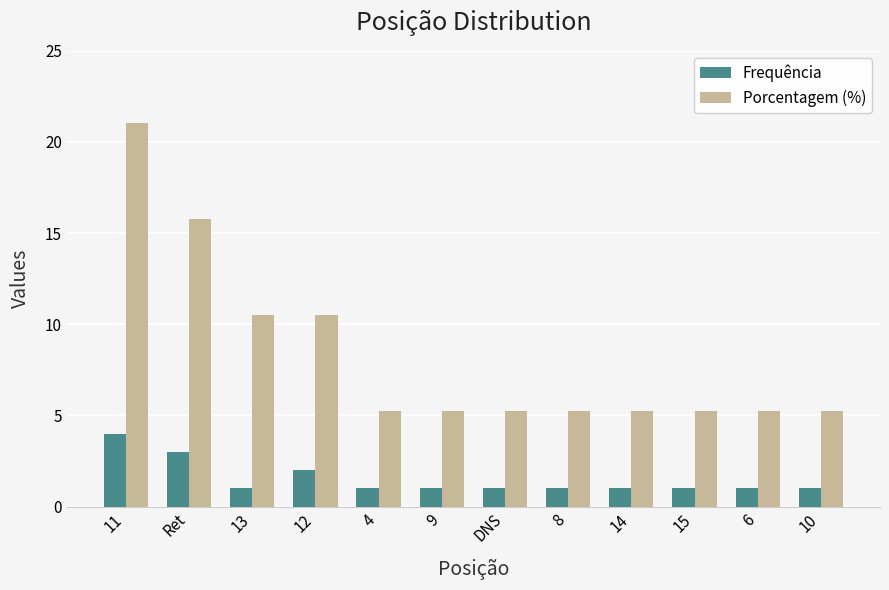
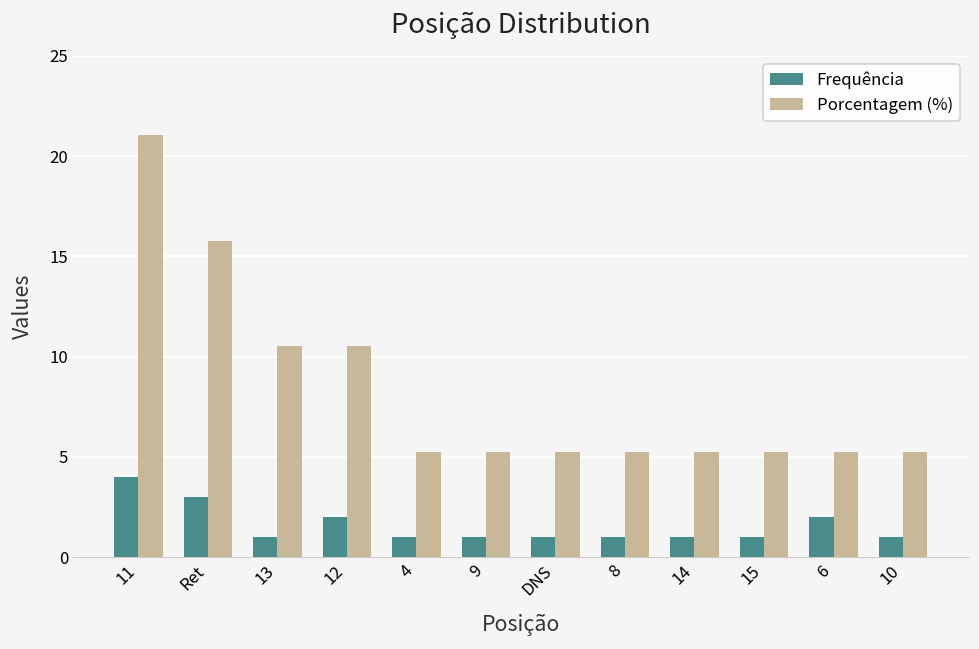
Frequência, 6: 1 -> 2
